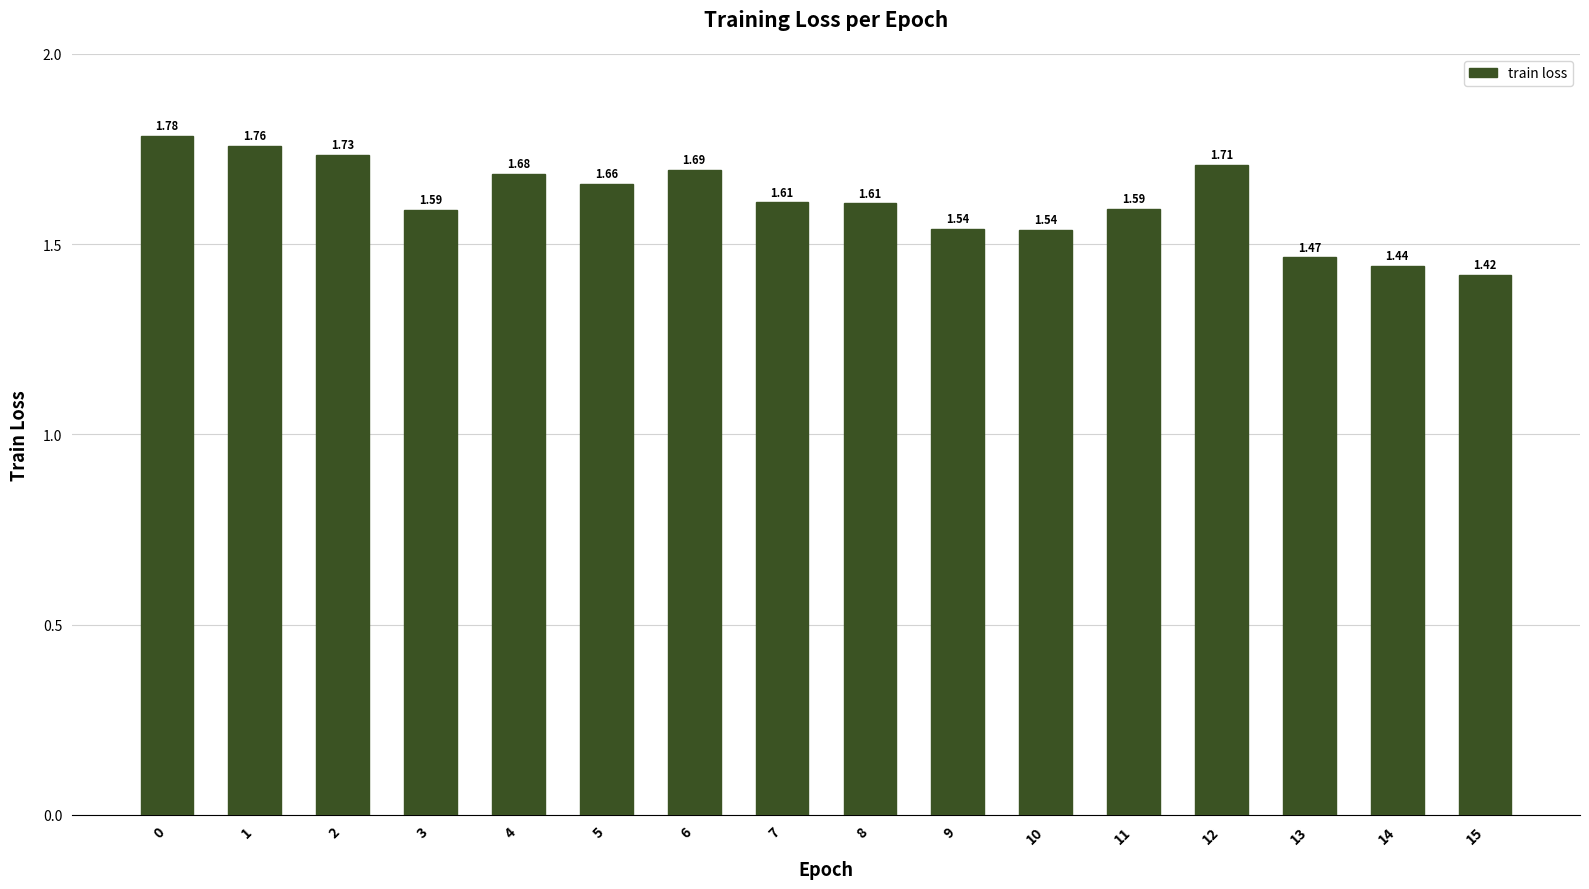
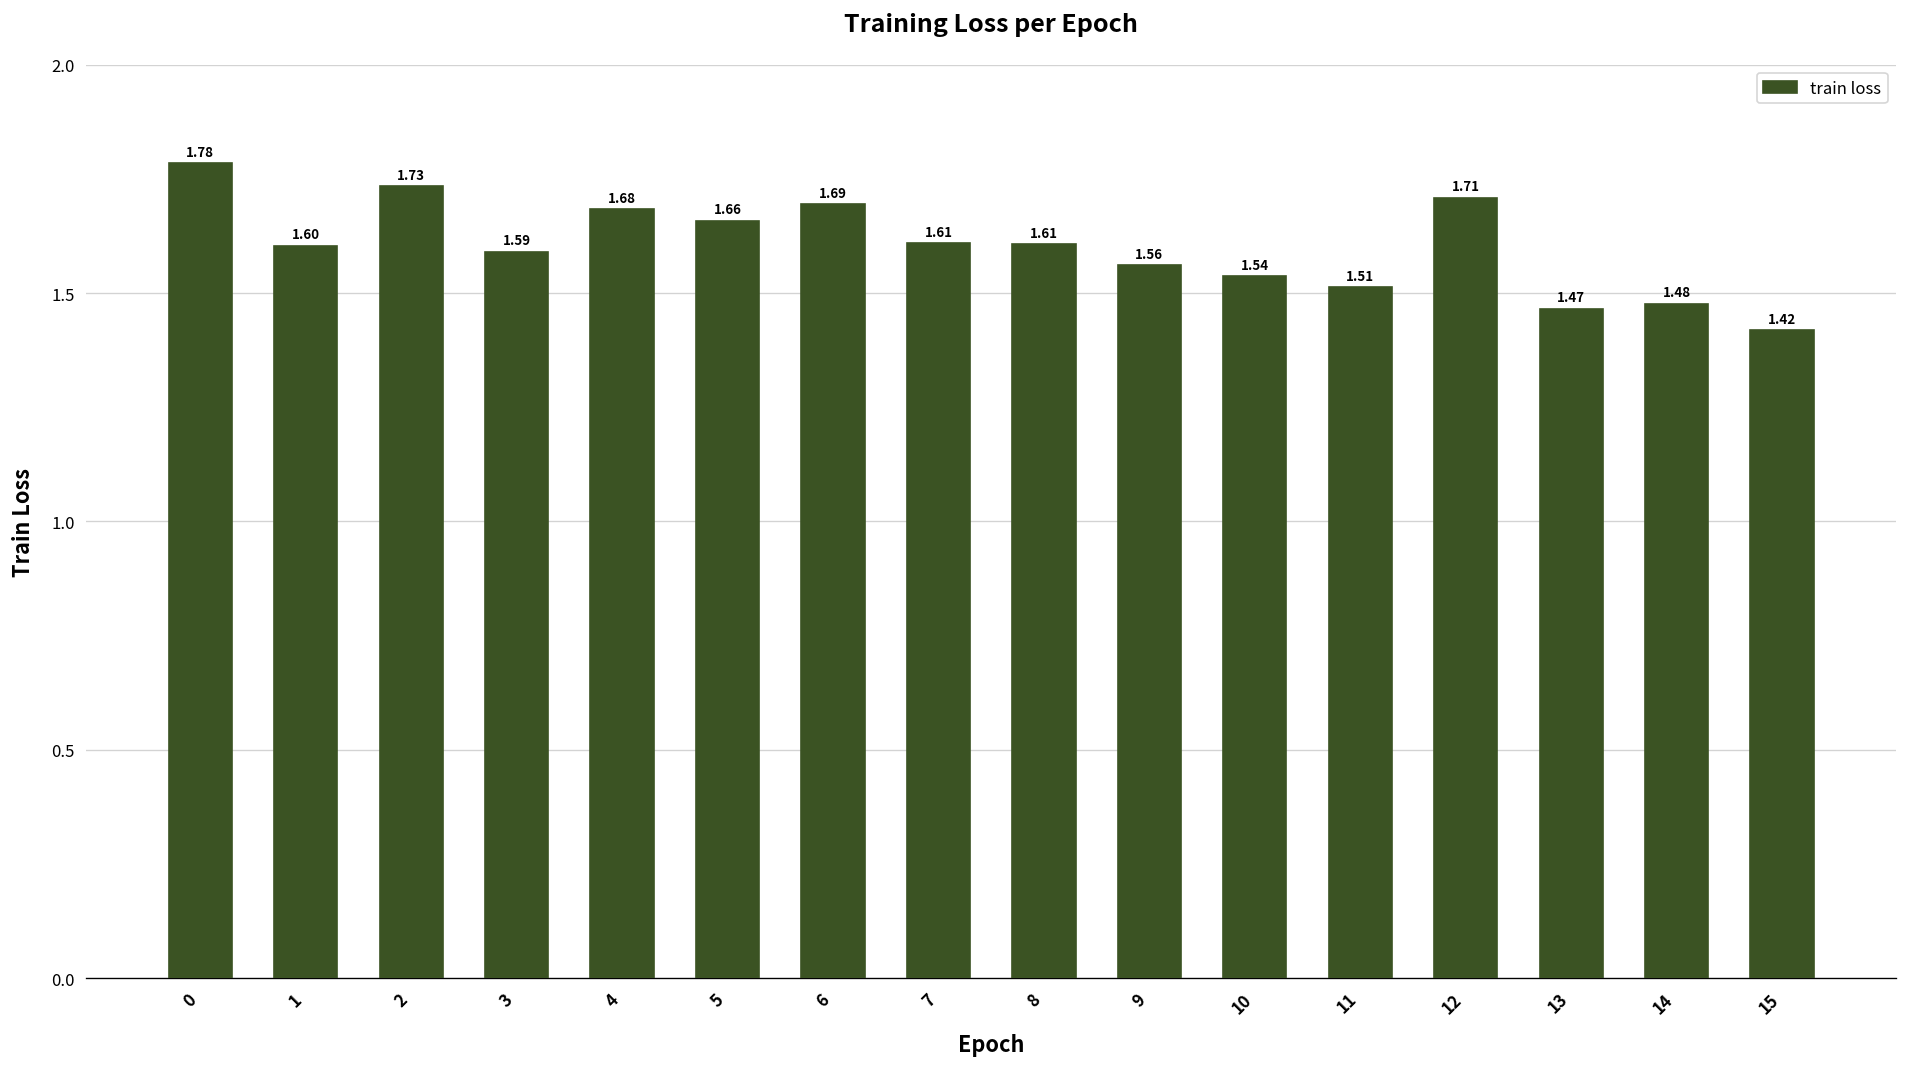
1: 1.76 -> 1.60
9: 1.54 -> 1.56
11: 1.59 -> 1.51
14: 1.44 -> 1.48
